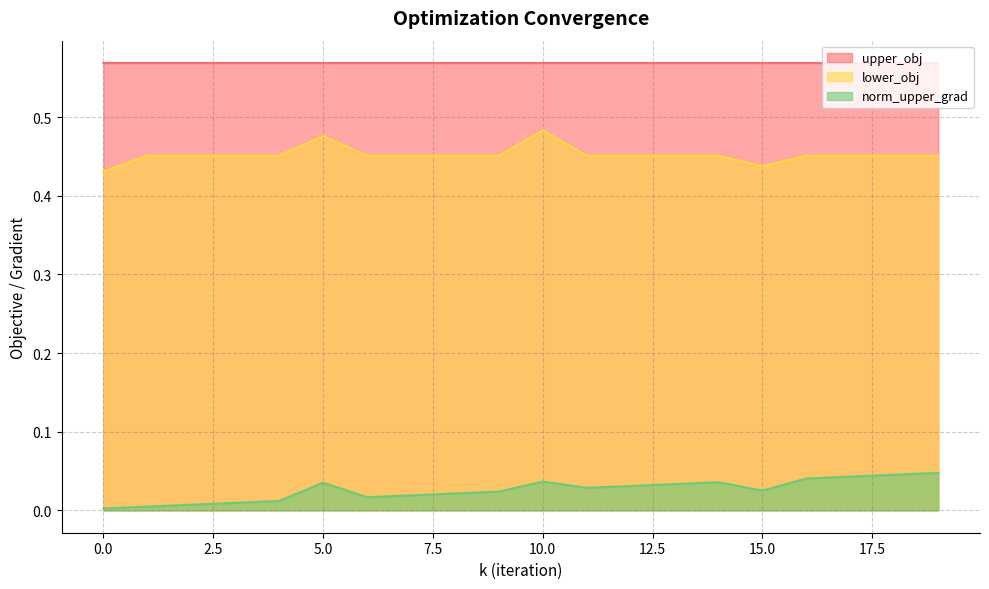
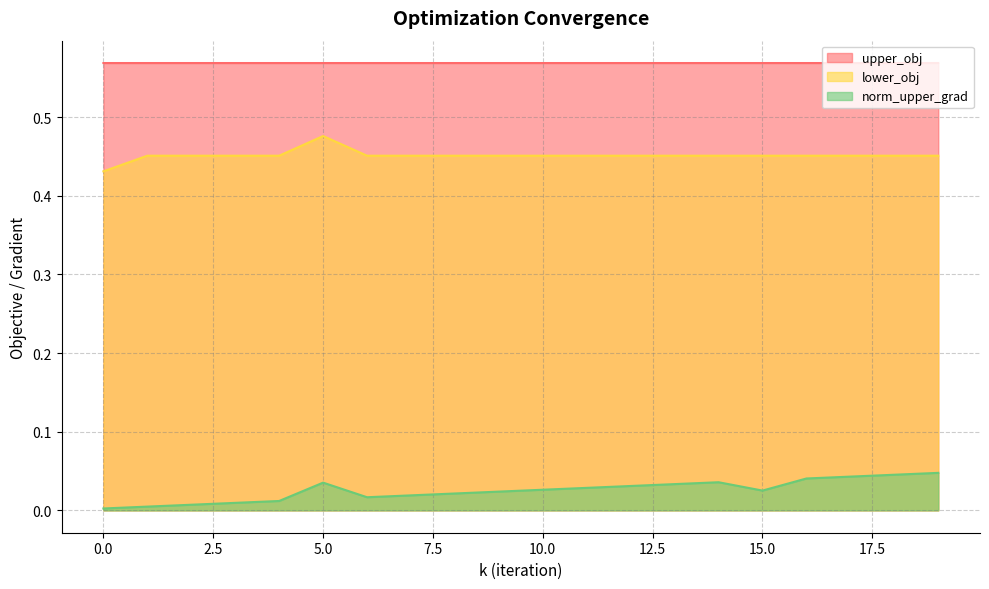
lower_obj, 10.0: 0.48 -> 0.45
norm_upper_grad, 10.0: 0.04 -> 0.03
lower_obj, 15.0: 0.44 -> 0.45
